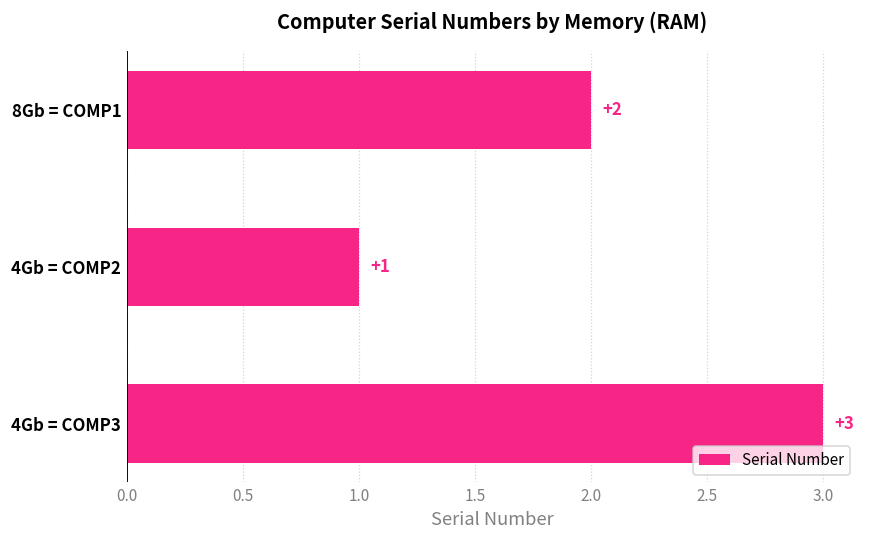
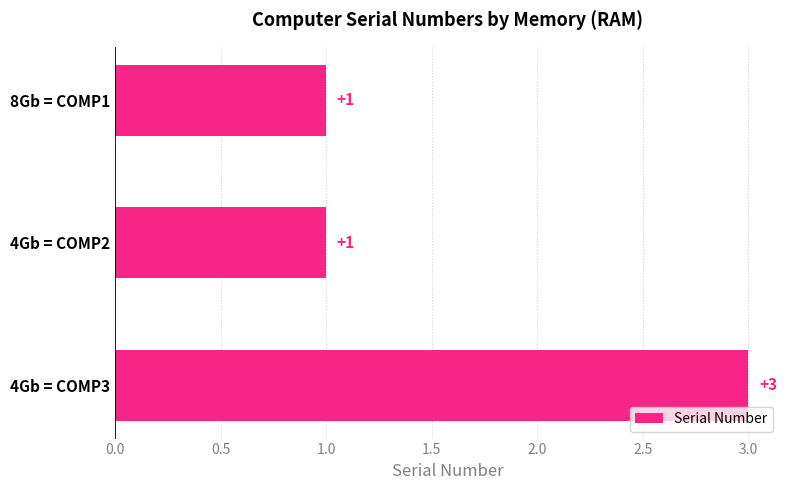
8Gb = COMP1: +2 -> +1
